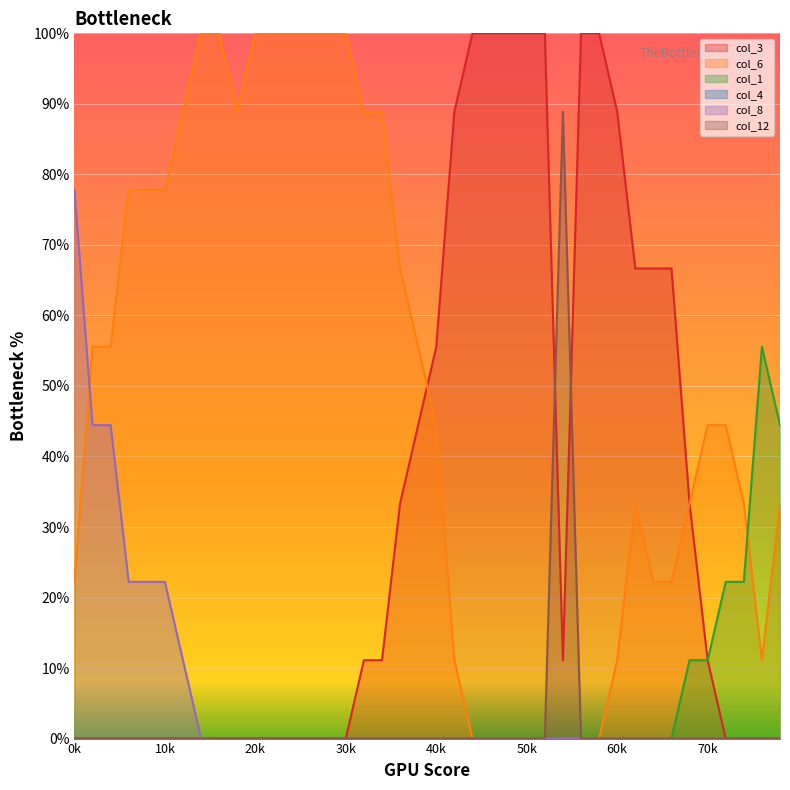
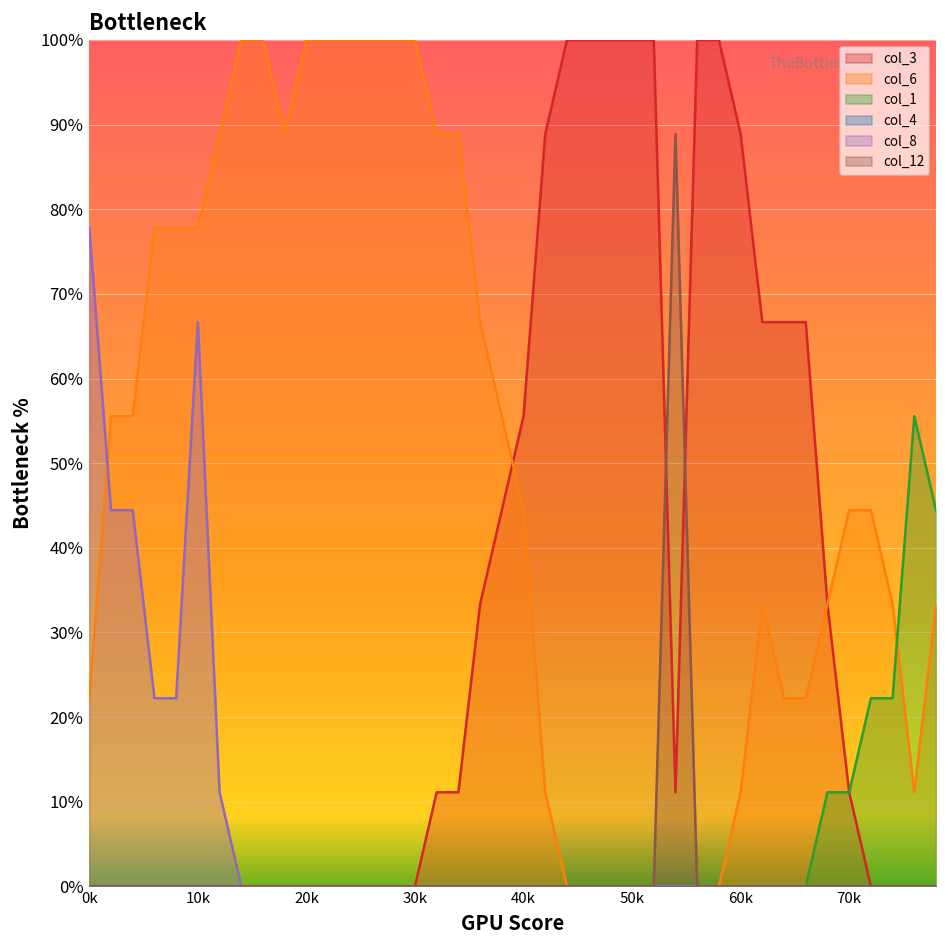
col_8, 10k: 22% -> 67%
